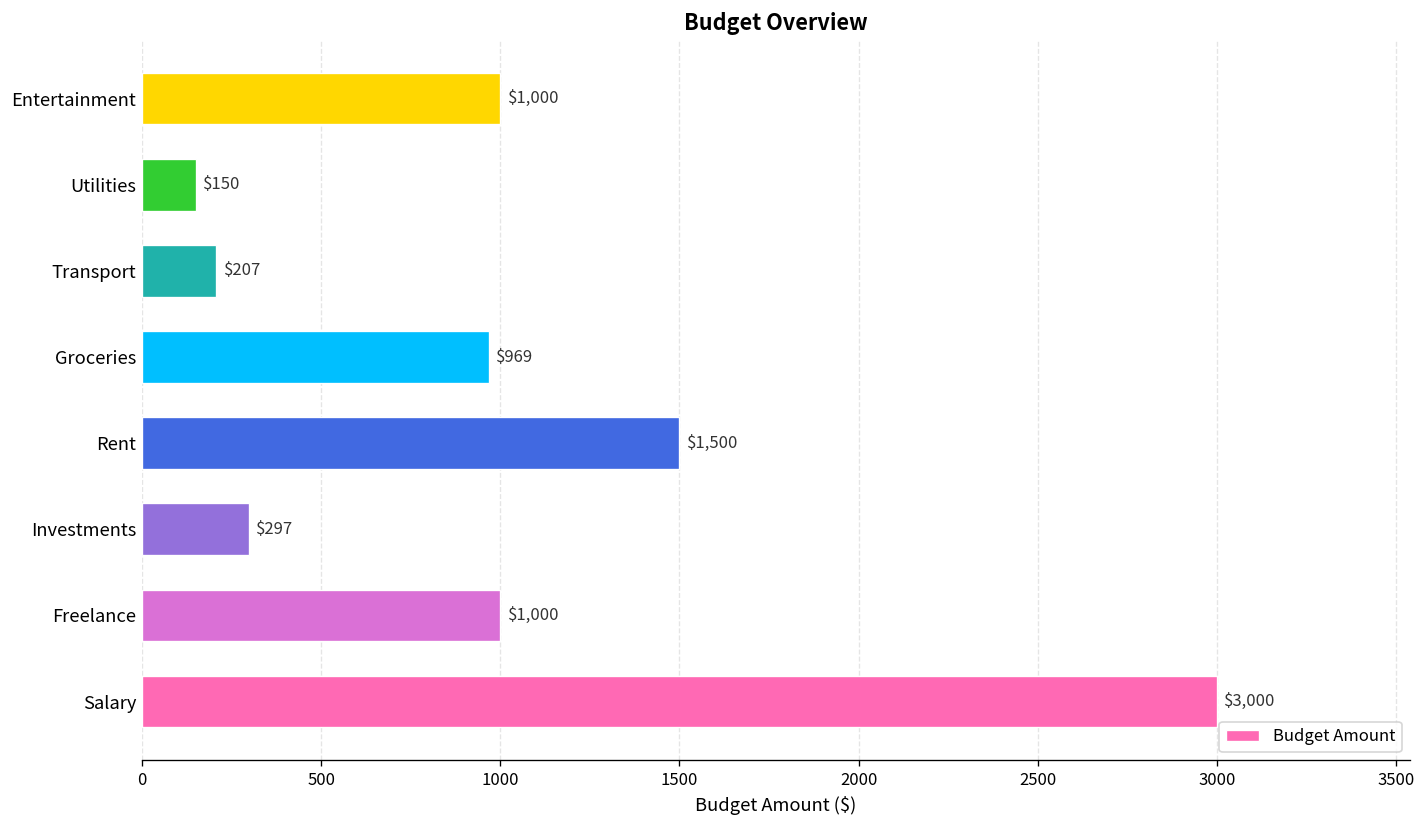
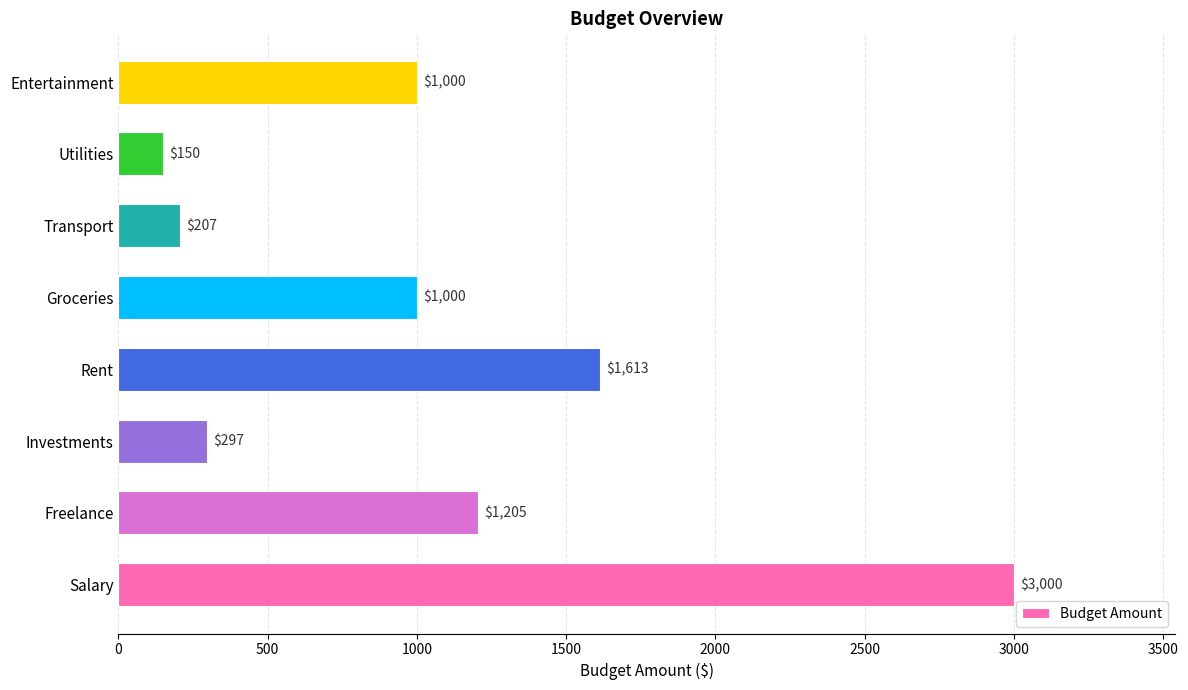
Groceries: $969 -> $1,000
Rent: $1,500 -> $1,613
Freelance: $1,000 -> $1,205
